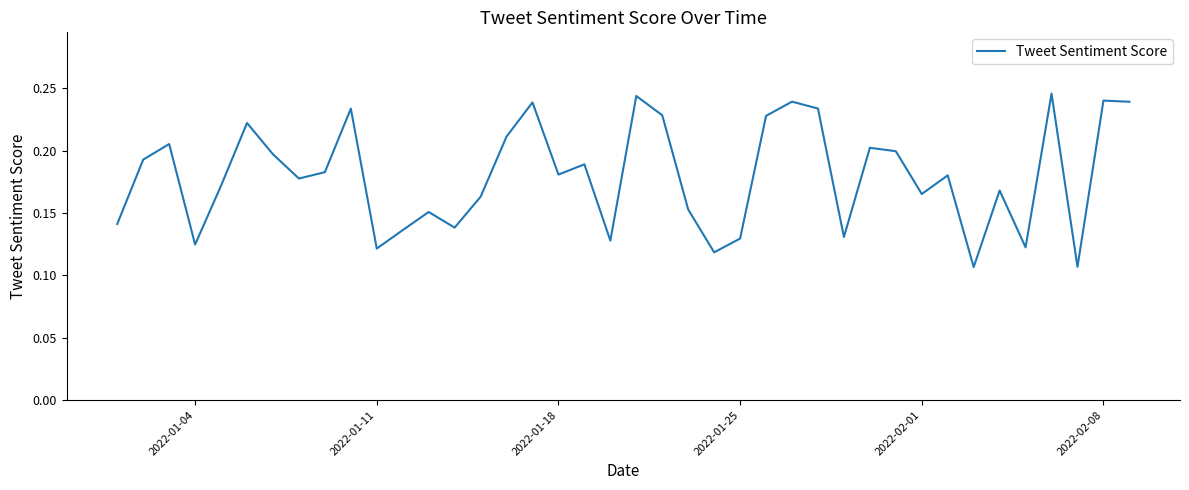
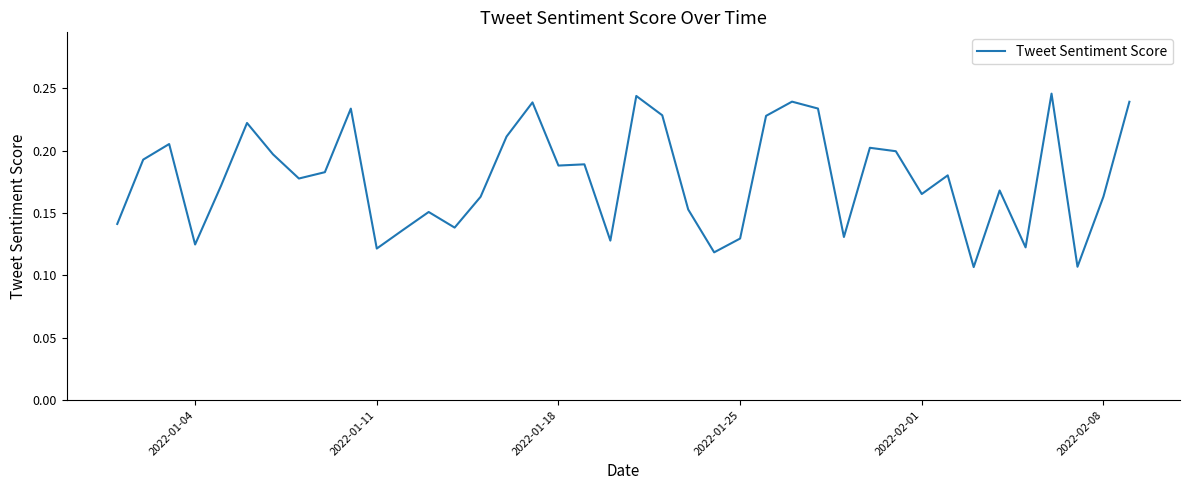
2022-01-18: 0.181 -> 0.188
2022-02-08: 0.240 -> 0.163
